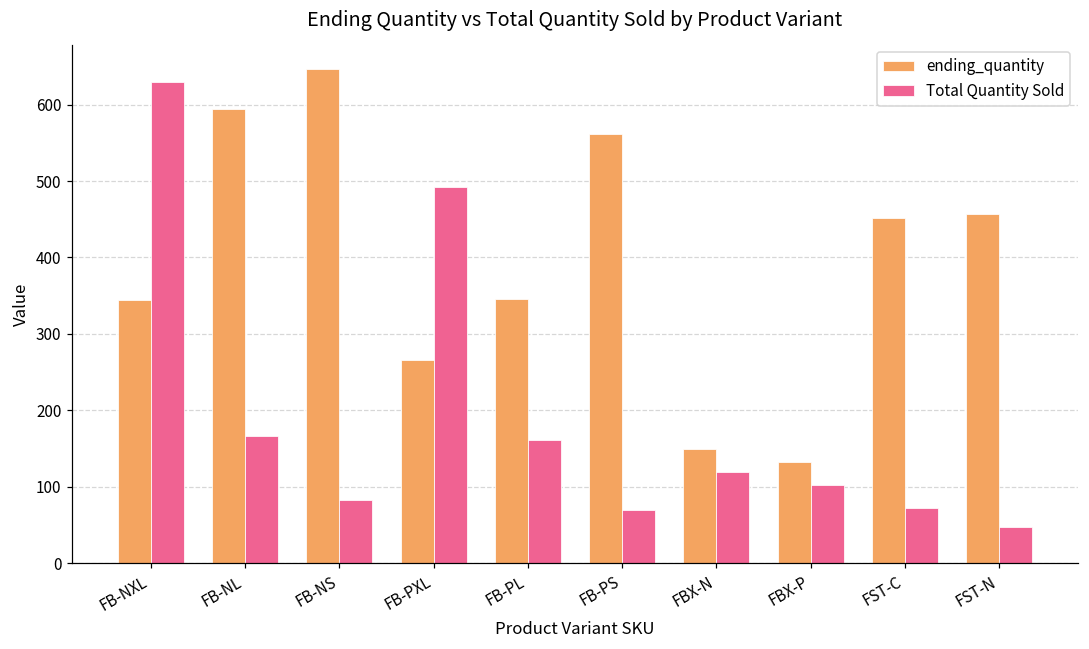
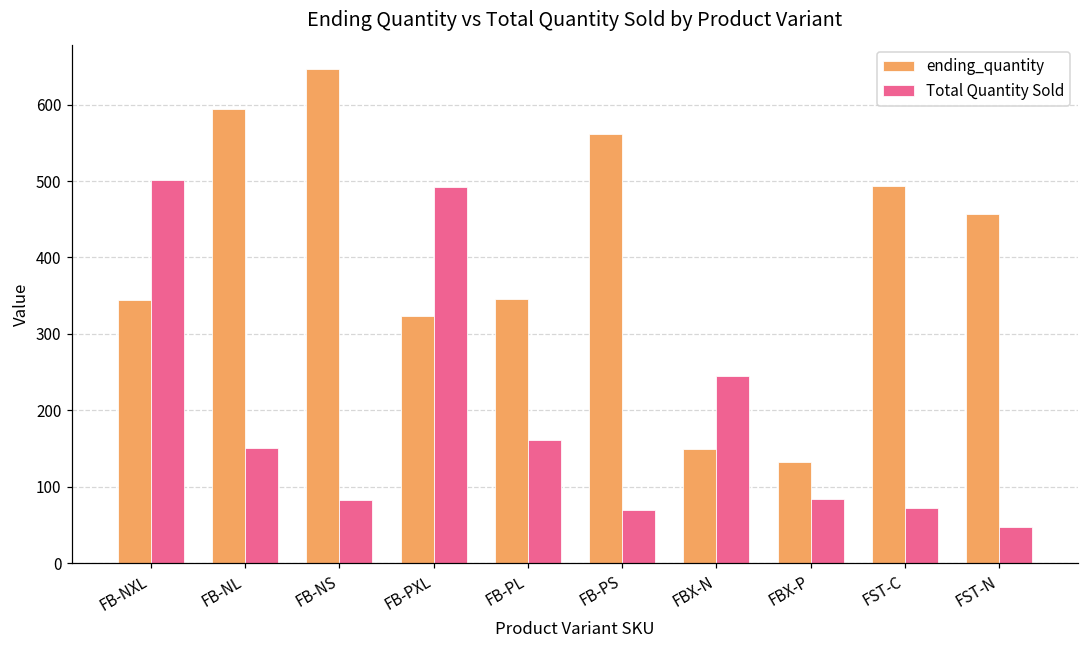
Total Quantity Sold, FB-NXL: 630 -> 500
Total Quantity Sold, FB-NL: 170 -> 150
ending_quantity, FB-PXL: 270 -> 320
Total Quantity Sold, FBX-N: 120 -> 250
Total Quantity Sold, FBX-P: 100 -> 80
ending_quantity, FST-C: 450 -> 490
